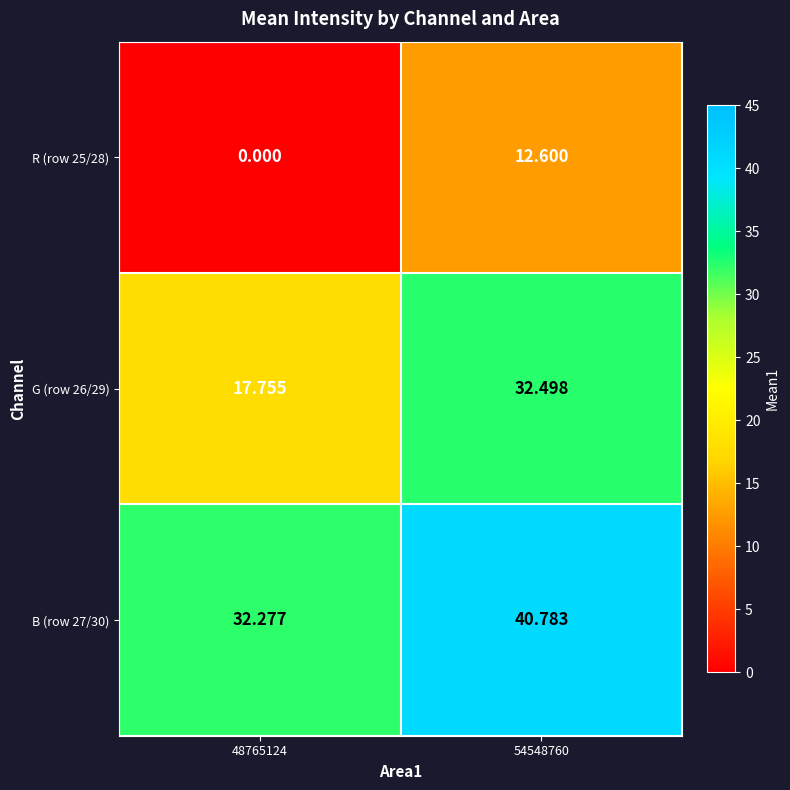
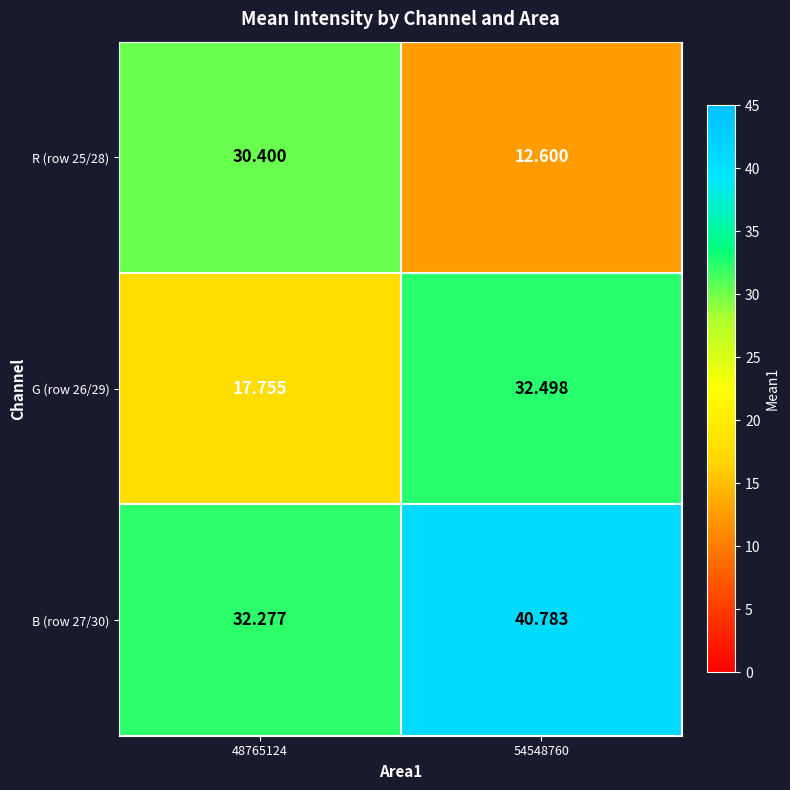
R (row 25/28), 48765124: 0.000 -> 30.400
